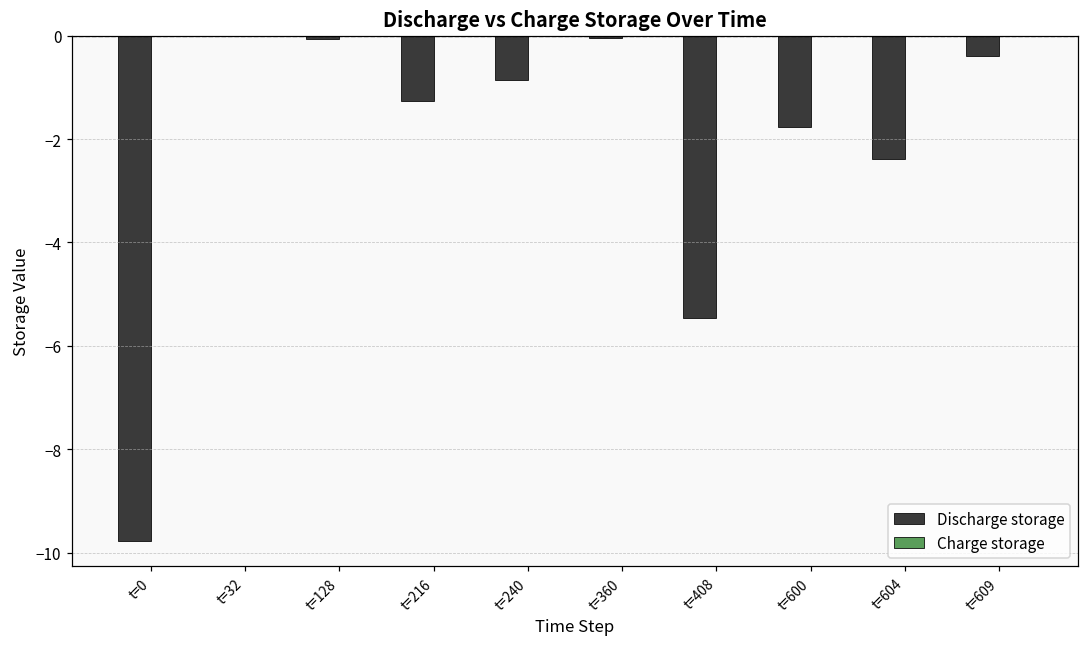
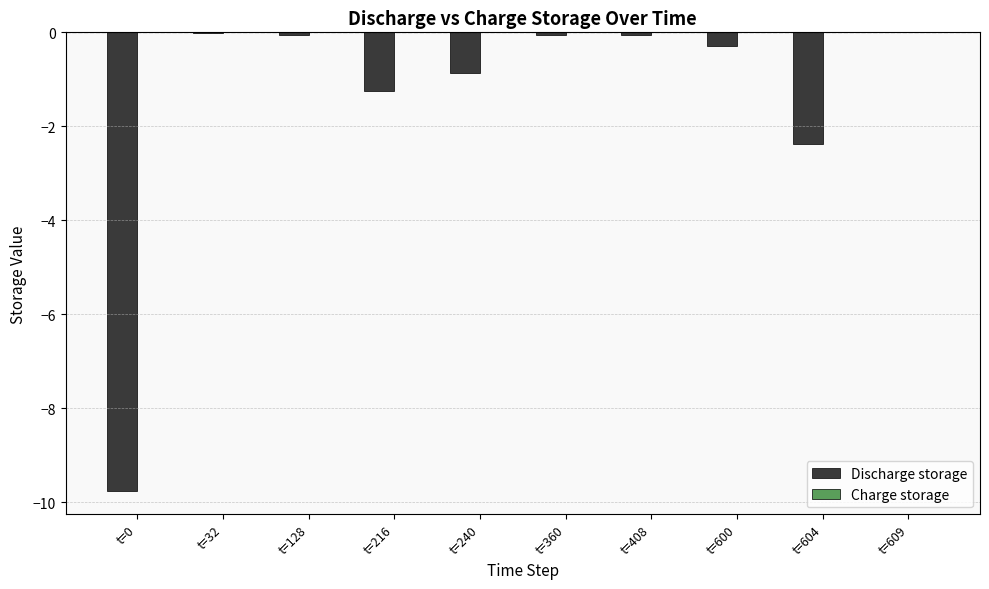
Discharge storage, t=408: -5.5 -> 0.0
Discharge storage, t=600: -1.8 -> -0.3
Discharge storage, t=609: -0.4 -> 0.0
